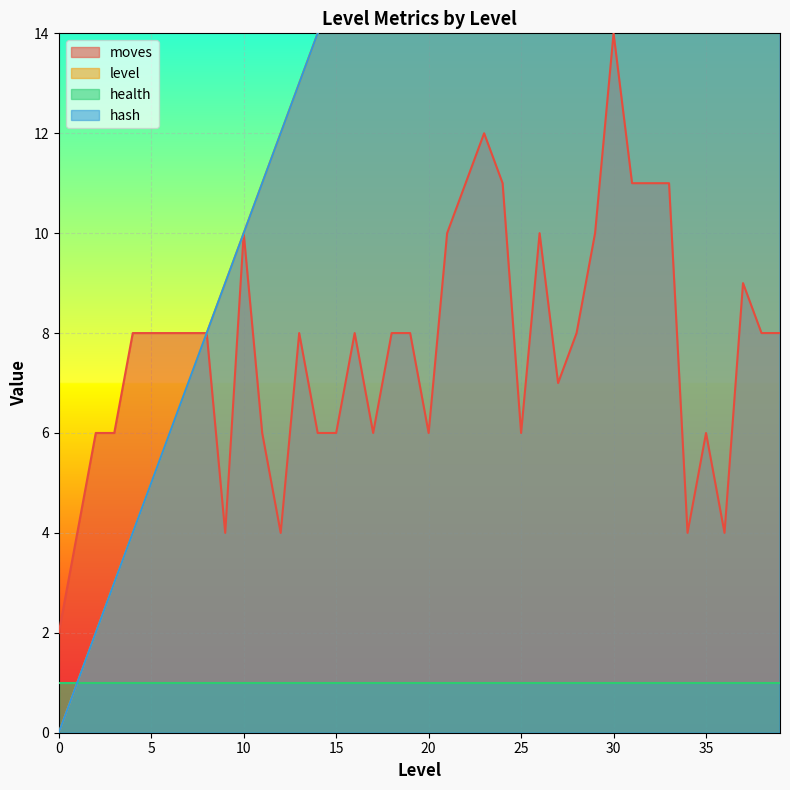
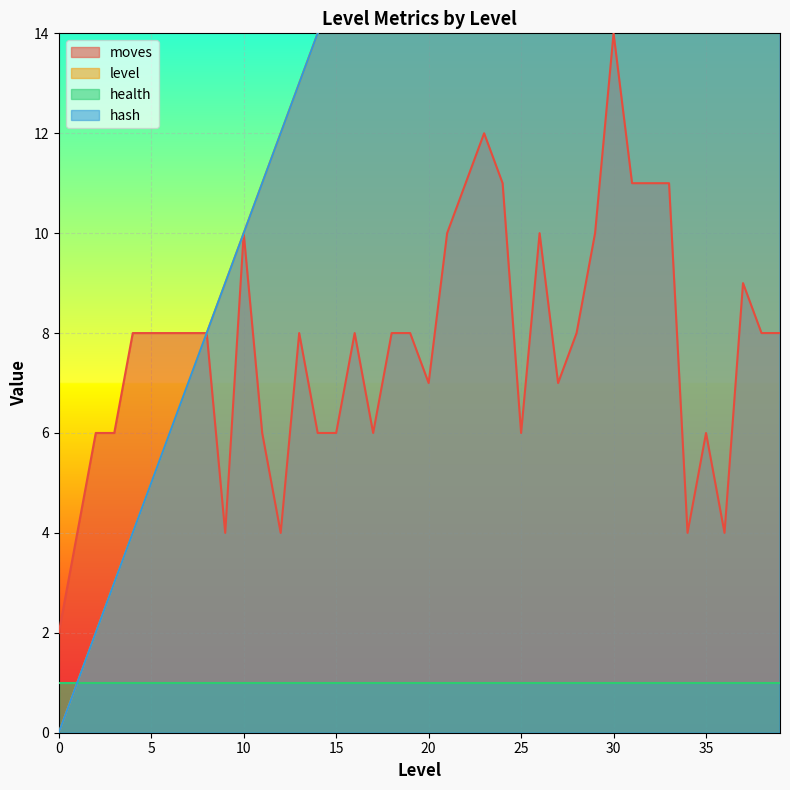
moves, 20: 6 -> 7
